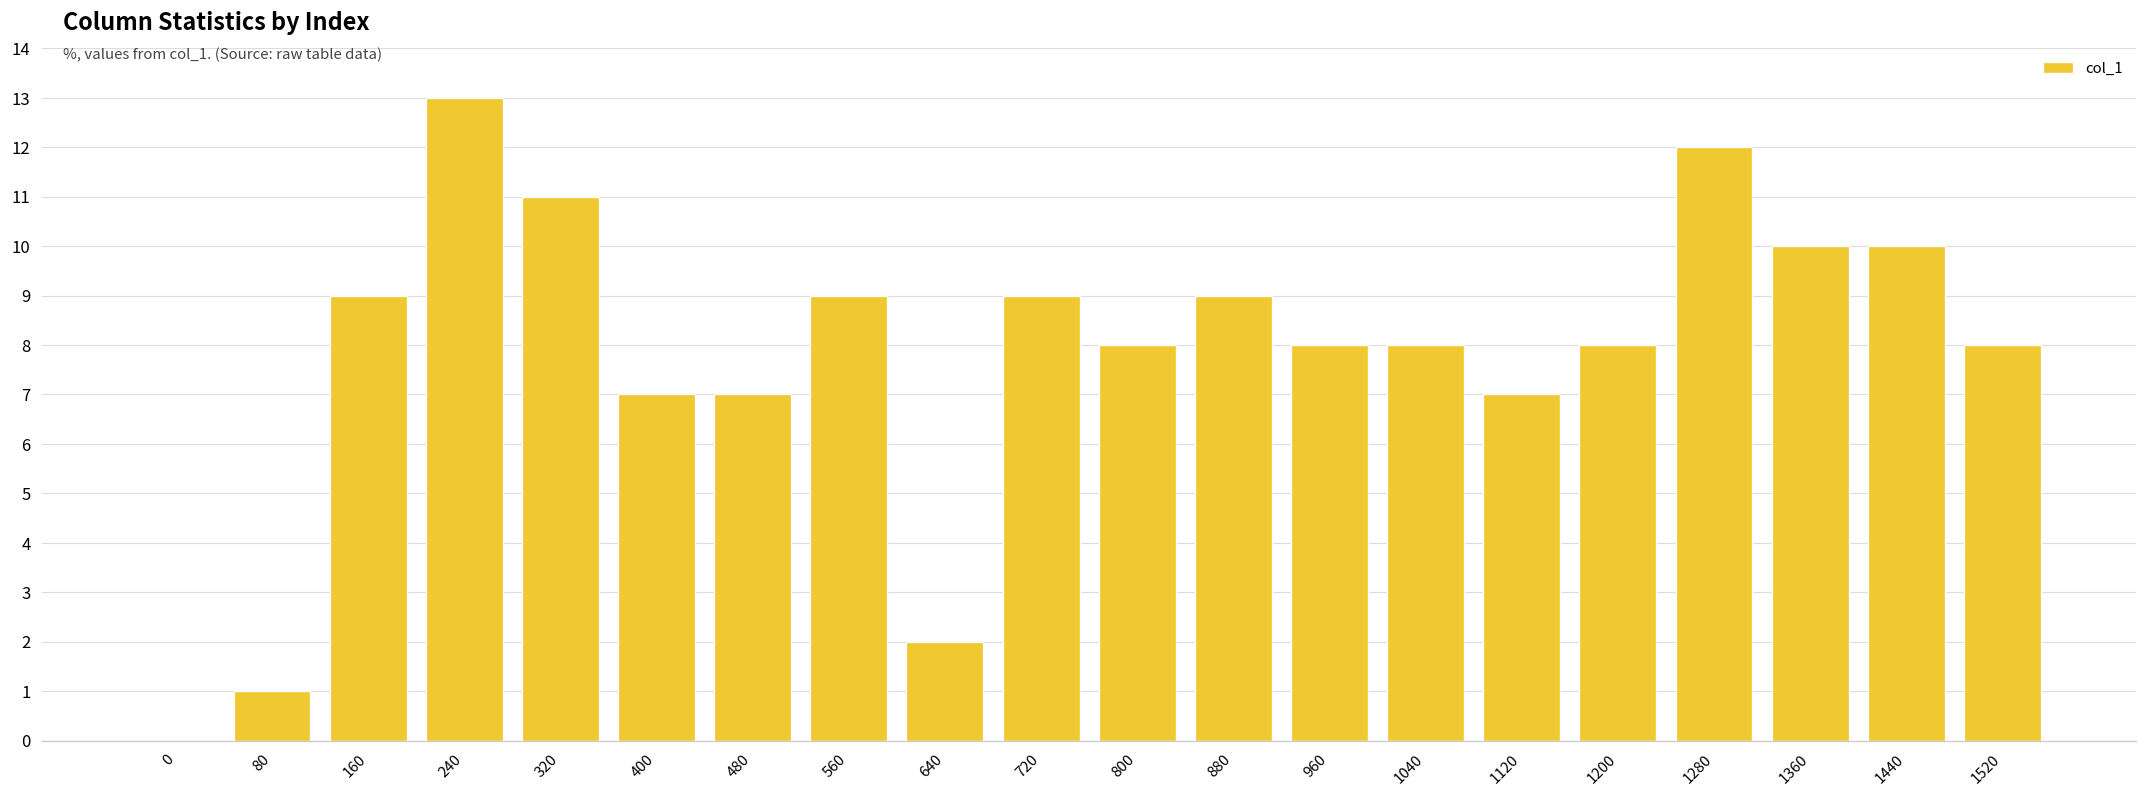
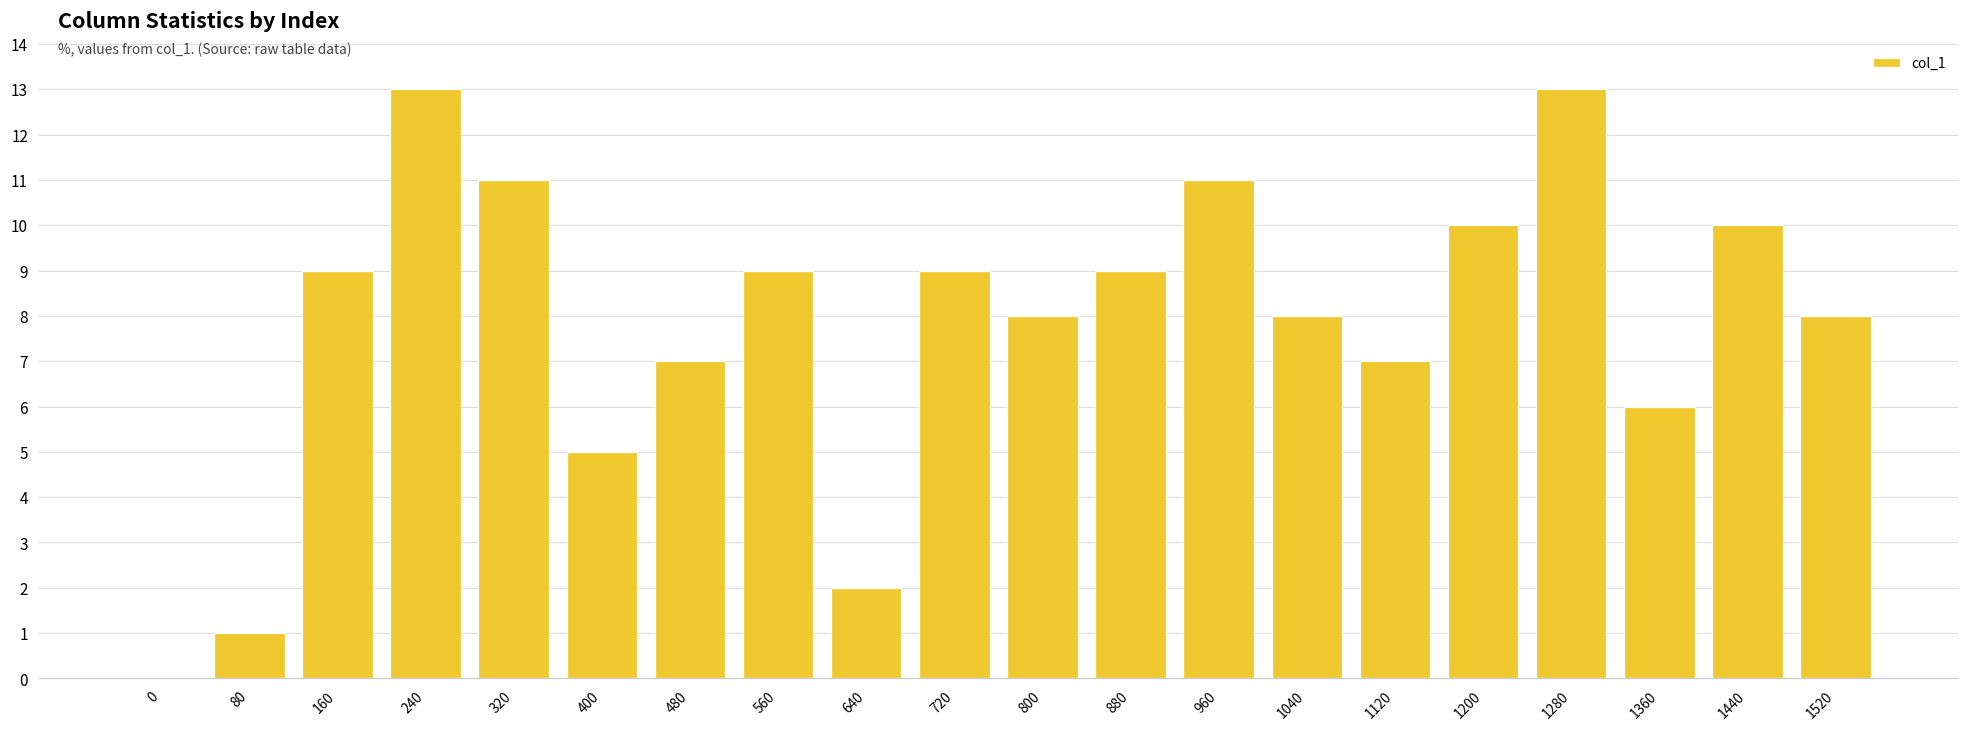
400: 7 -> 5
960: 8 -> 11
1200: 8 -> 10
1280: 12 -> 13
1360: 10 -> 6
